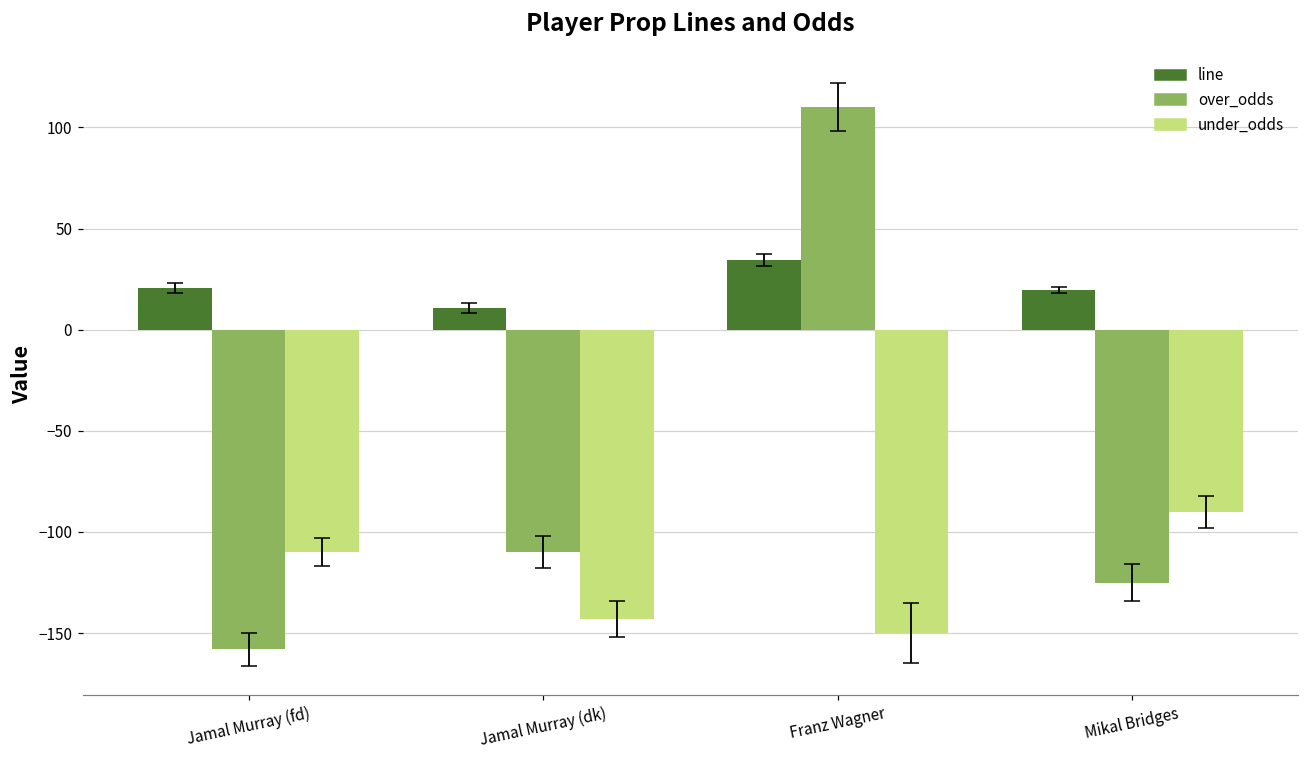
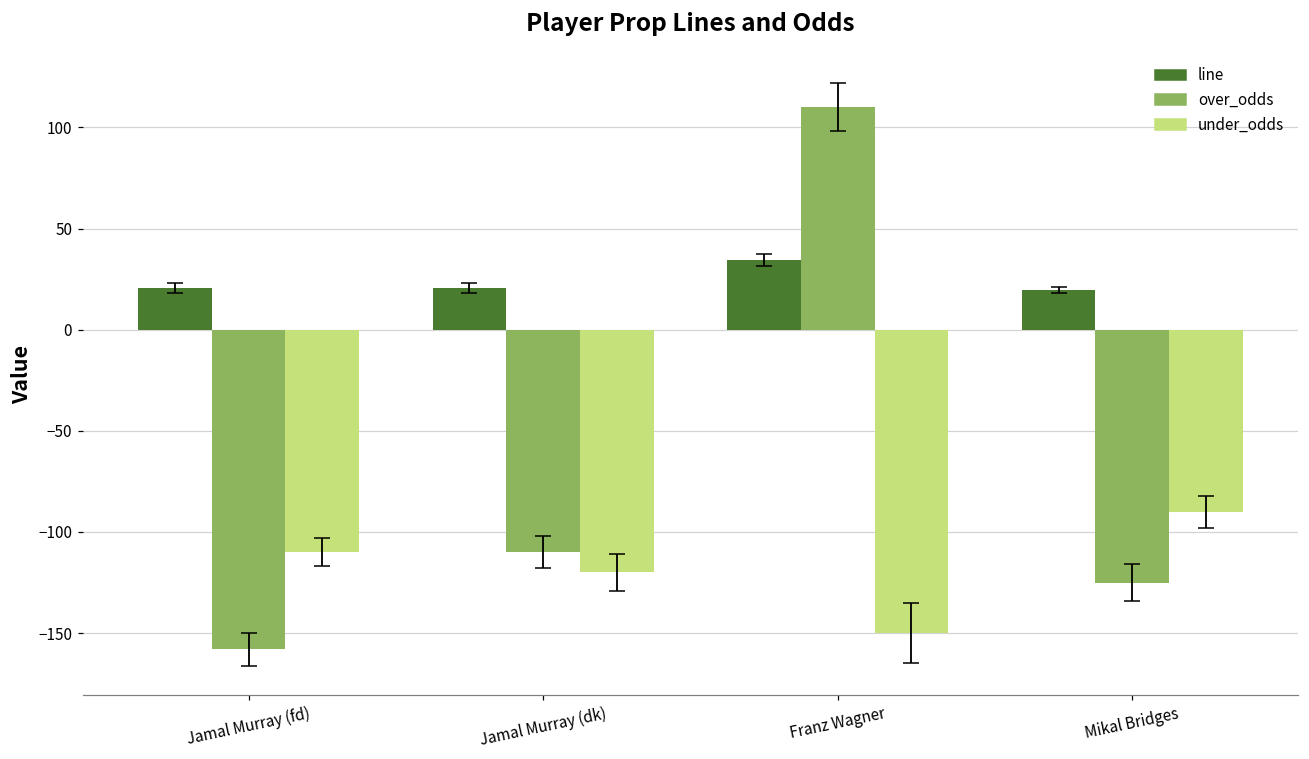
line, Jamal Murray (dk): 11 -> 21
under_odds, Jamal Murray (dk): -143 -> -120
